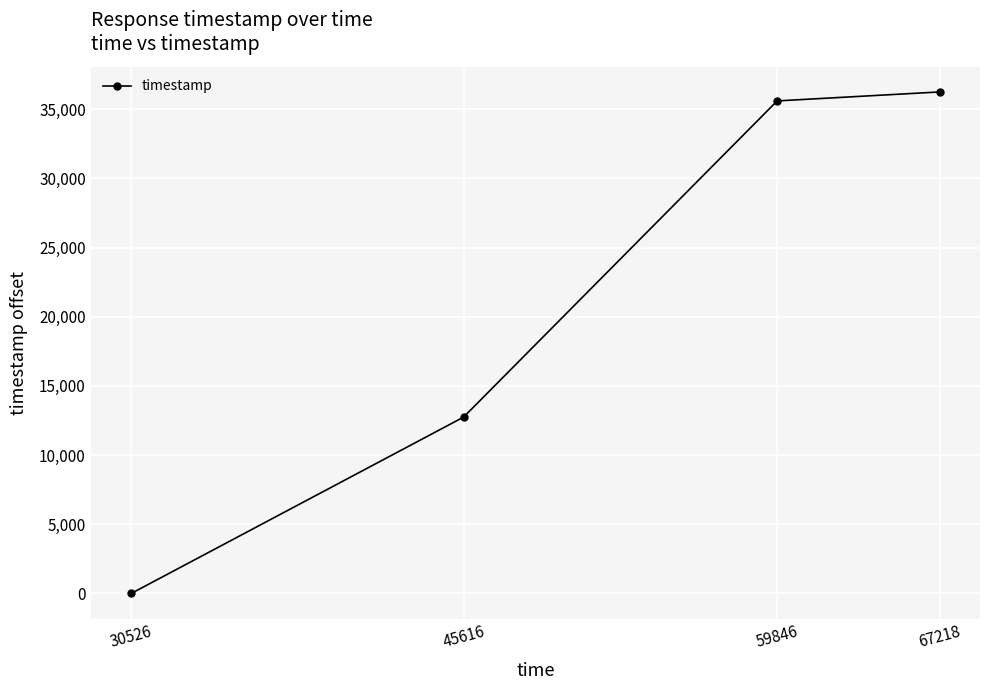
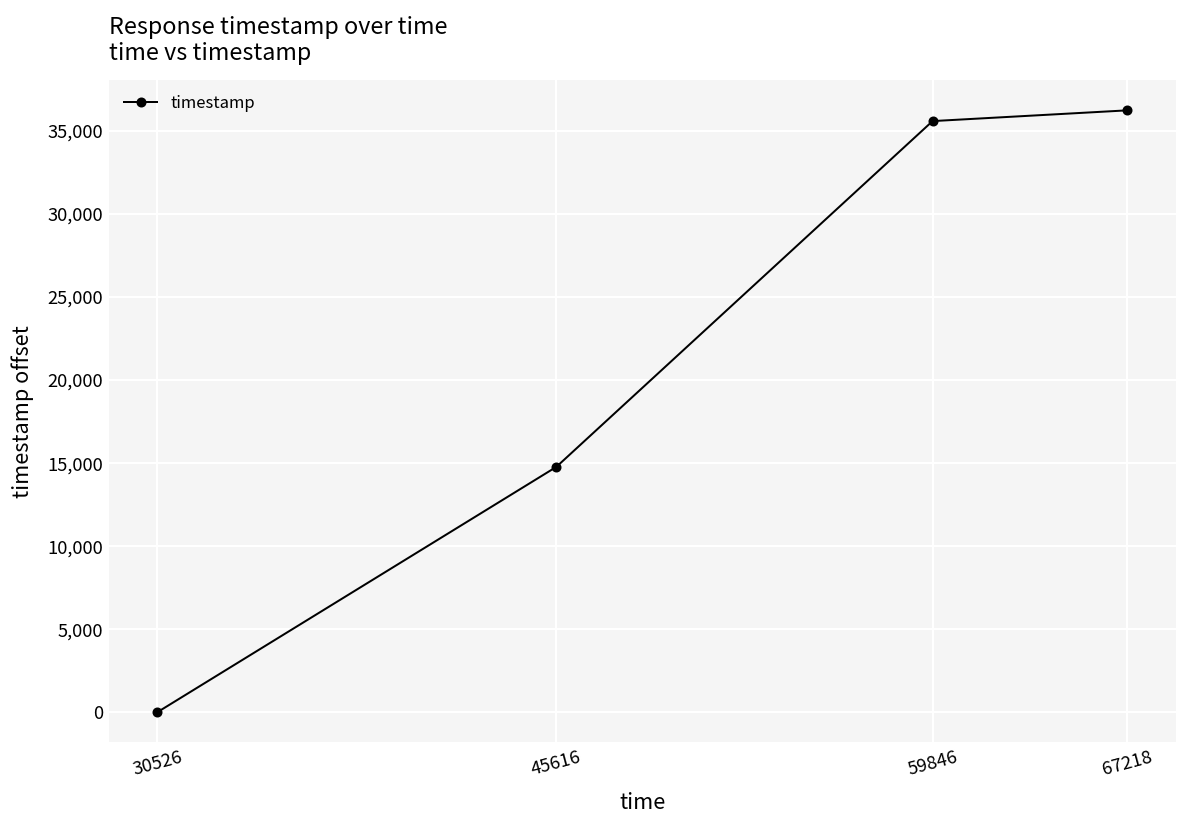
45616: 12,800 -> 14,800
